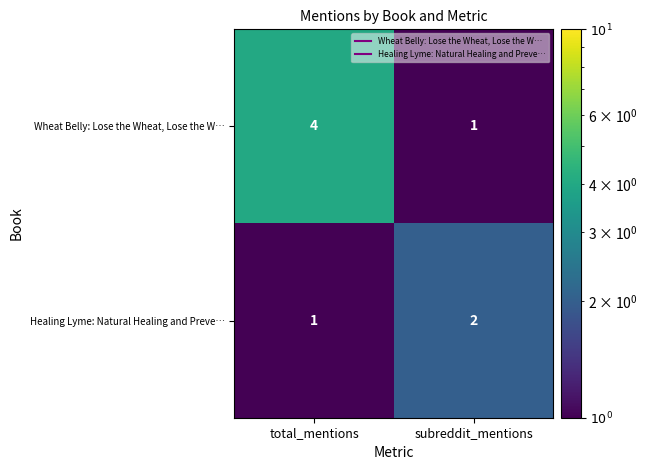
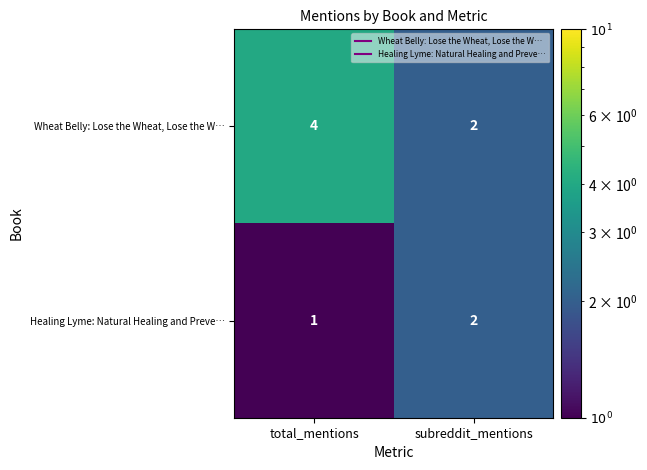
Wheat Belly: Lose the Wheat, Lose the W…, subreddit_mentions: 1 -> 2
